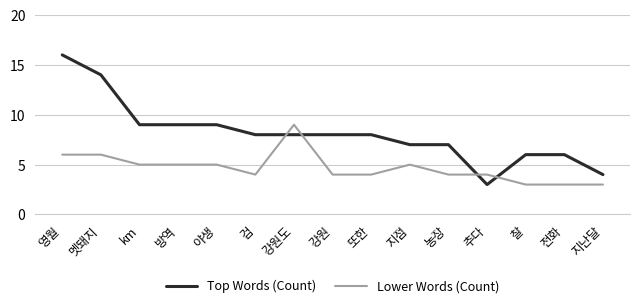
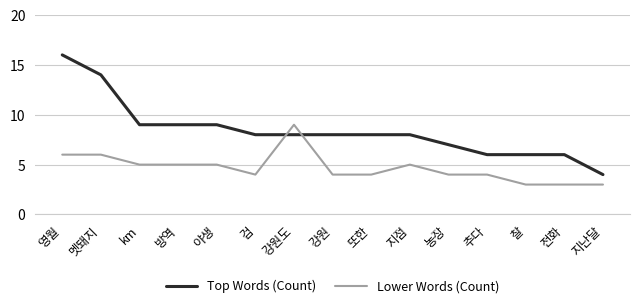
Top Words (Count), 지점: 7 -> 8
Top Words (Count), 추다: 3 -> 6
